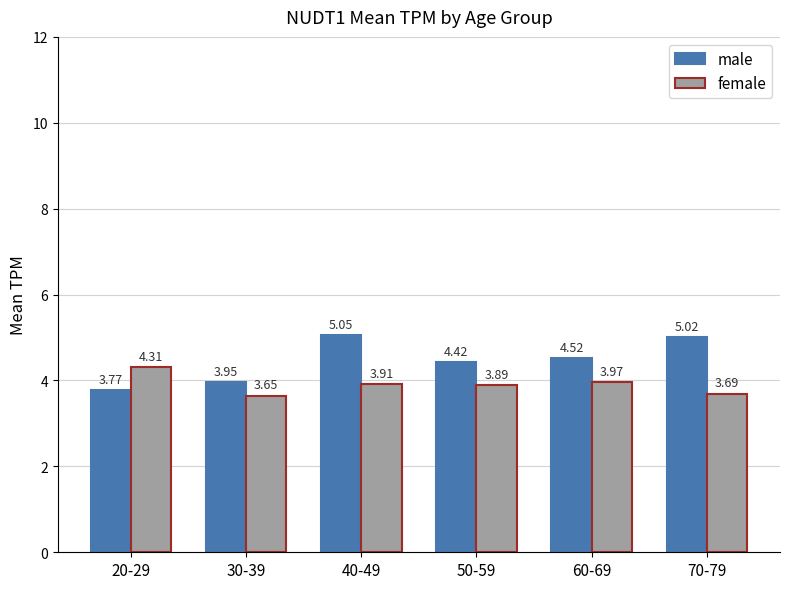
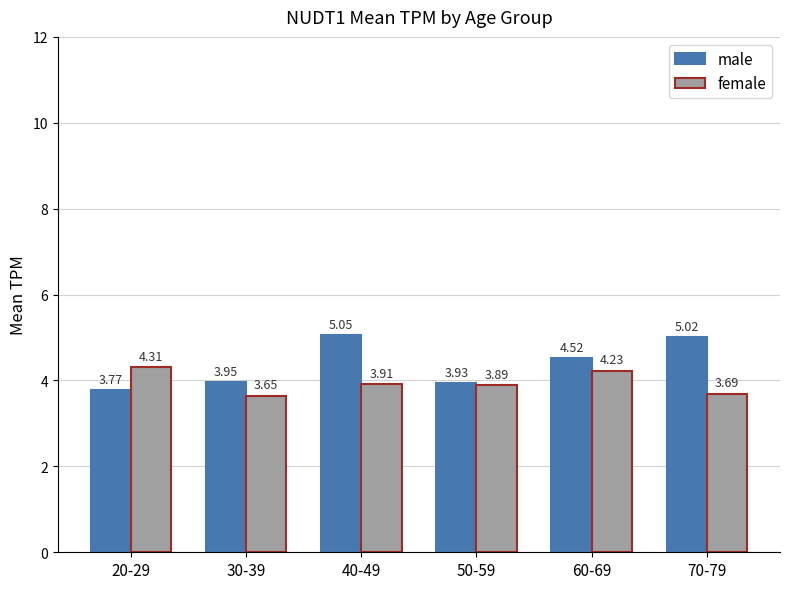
male, 50-59: 4.42 -> 3.93
female, 60-69: 3.97 -> 4.23
